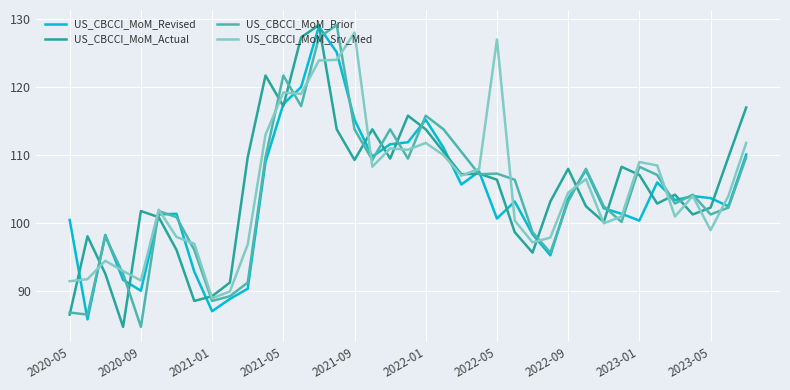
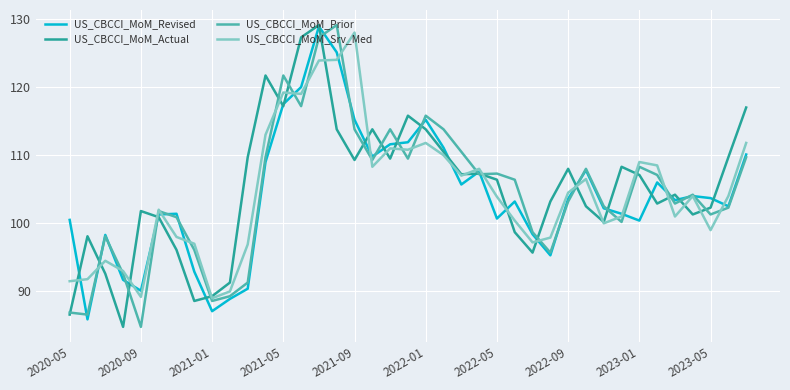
US_CBCCI_MoM_Srv_Med, 2020-09: 92 -> 89
US_CBCCI_MoM_Srv_Med, 2022-05: 127 -> 104
